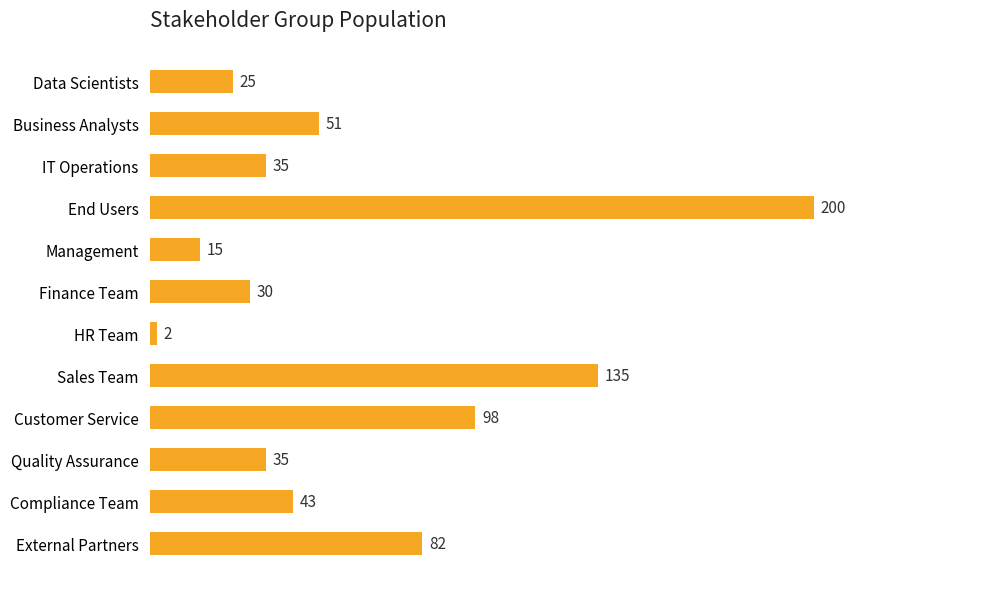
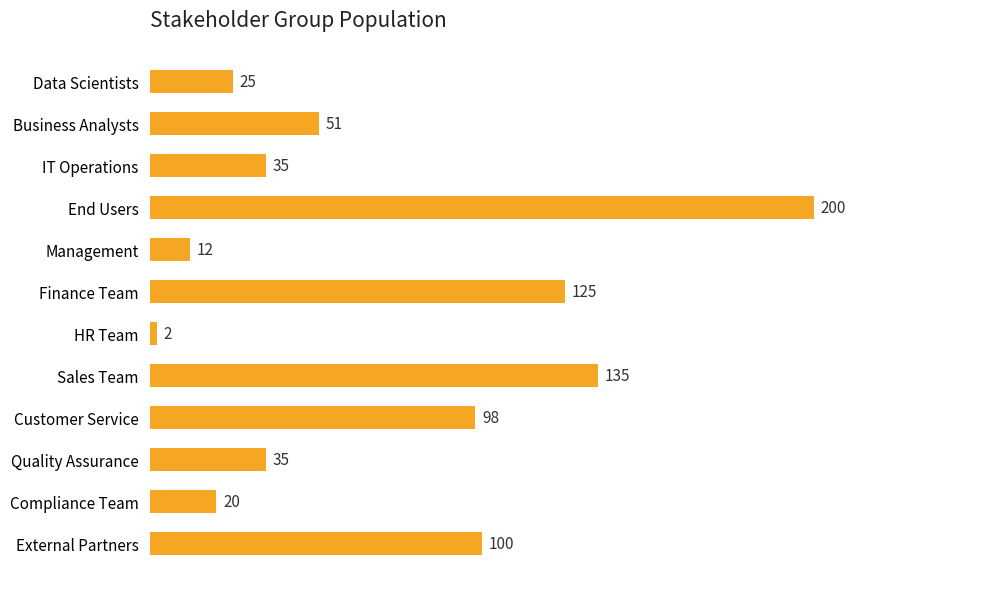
Management: 15 -> 12
Finance Team: 30 -> 125
Compliance Team: 43 -> 20
External Partners: 82 -> 100
